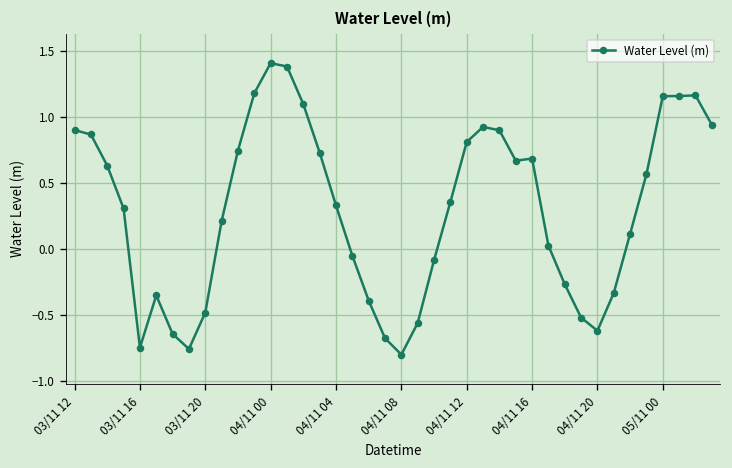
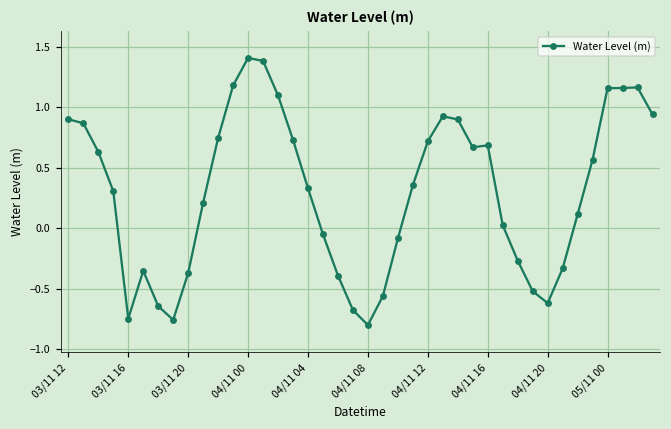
03/11 20: -0.48 -> -0.37
04/11 12: 0.81 -> 0.72
